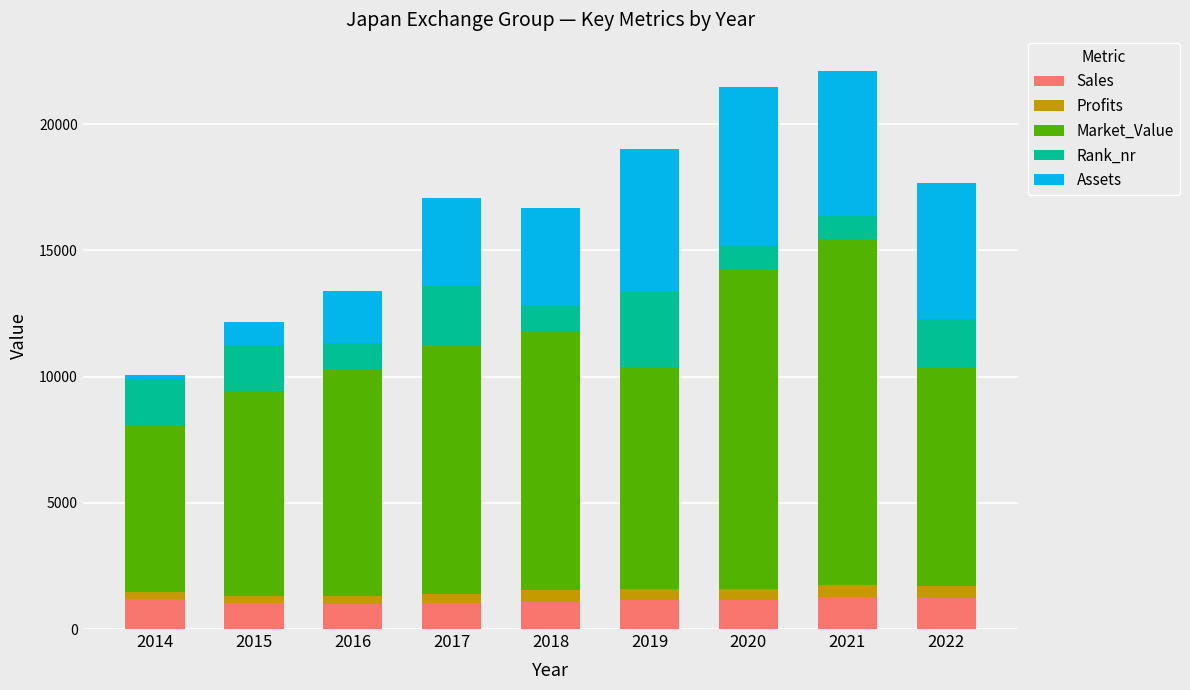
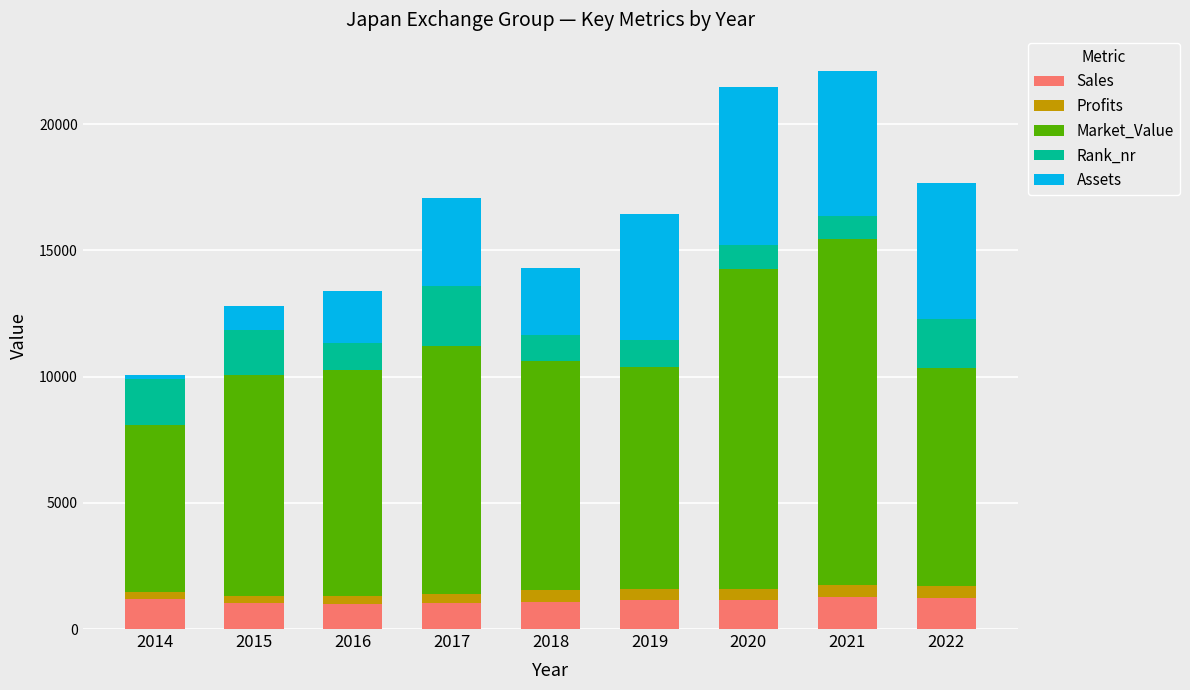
Market_Value, 2015: 8200 -> 8800
Market_Value, 2018: 10200 -> 9100
Assets, 2018: 3900 -> 2600
Rank_nr, 2019: 3000 -> 1100
Assets, 2019: 5700 -> 5000
